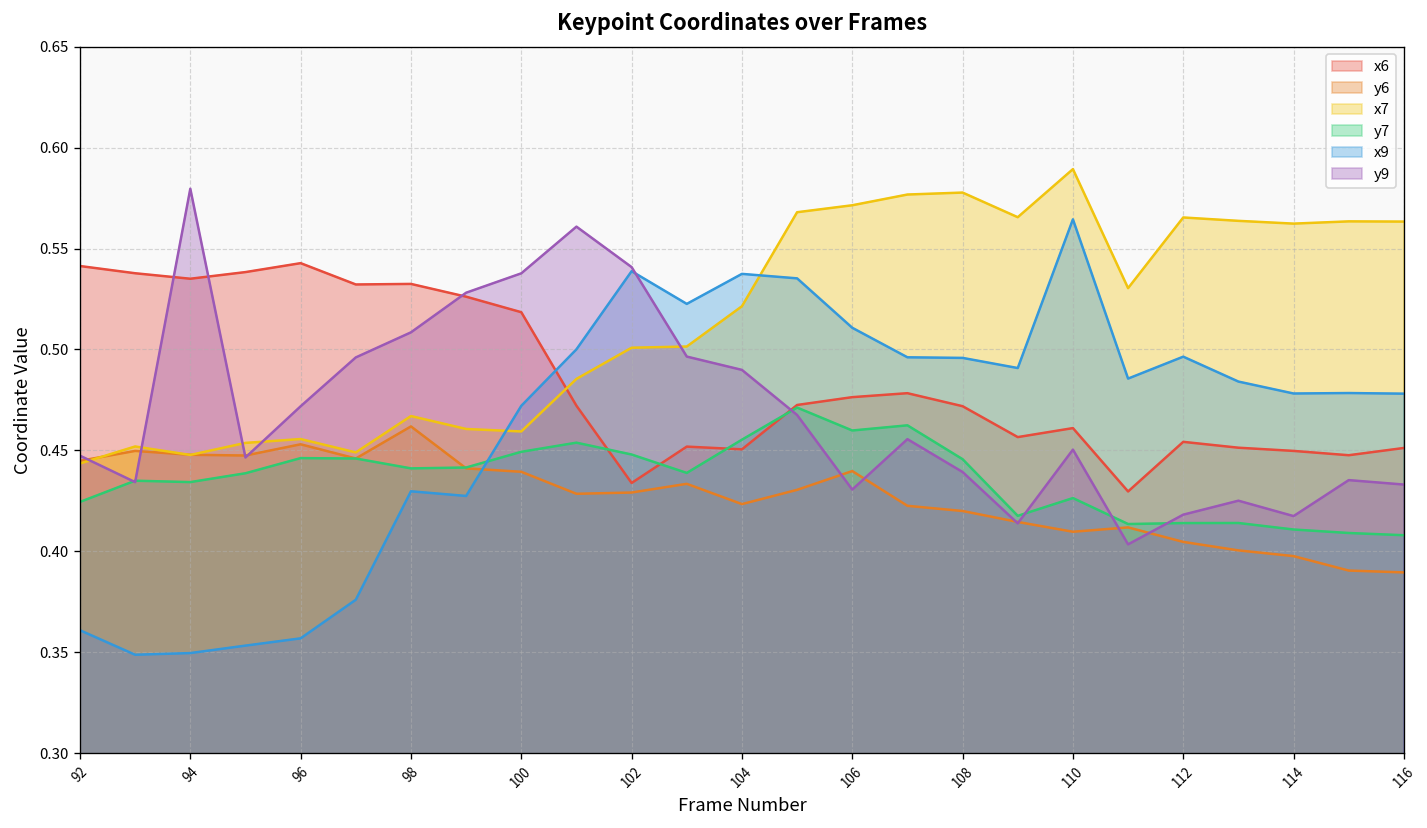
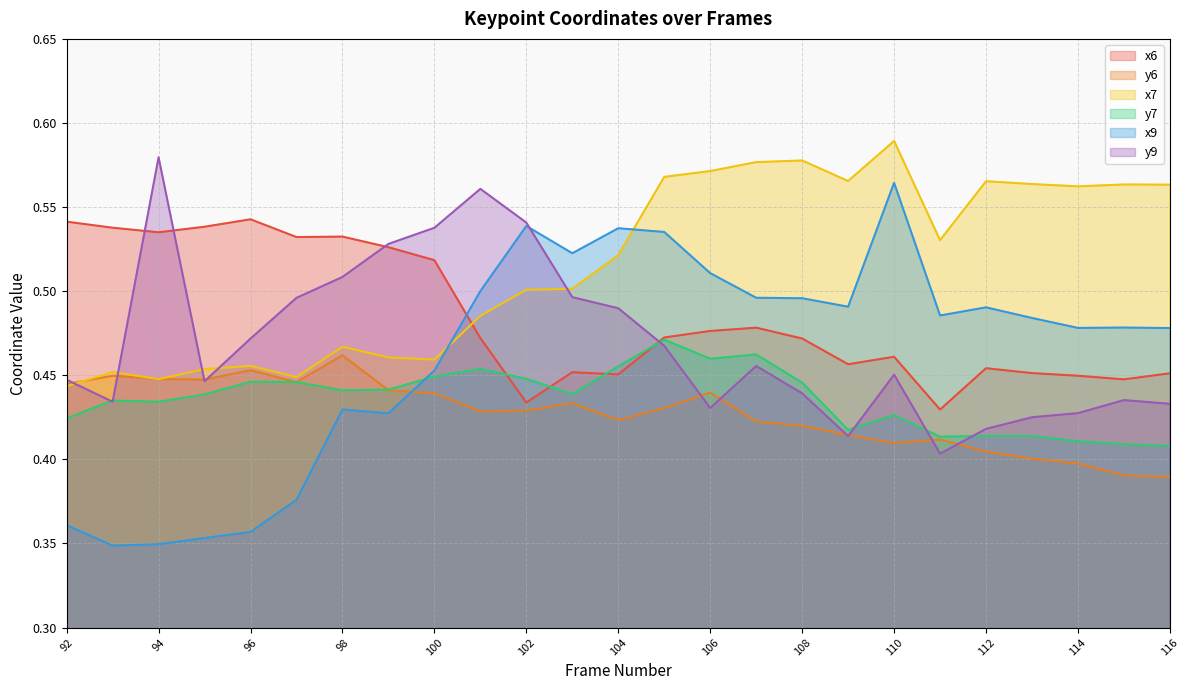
x9, 100: 0.472 -> 0.453
x9, 112: 0.496 -> 0.490
y9, 114: 0.417 -> 0.427
